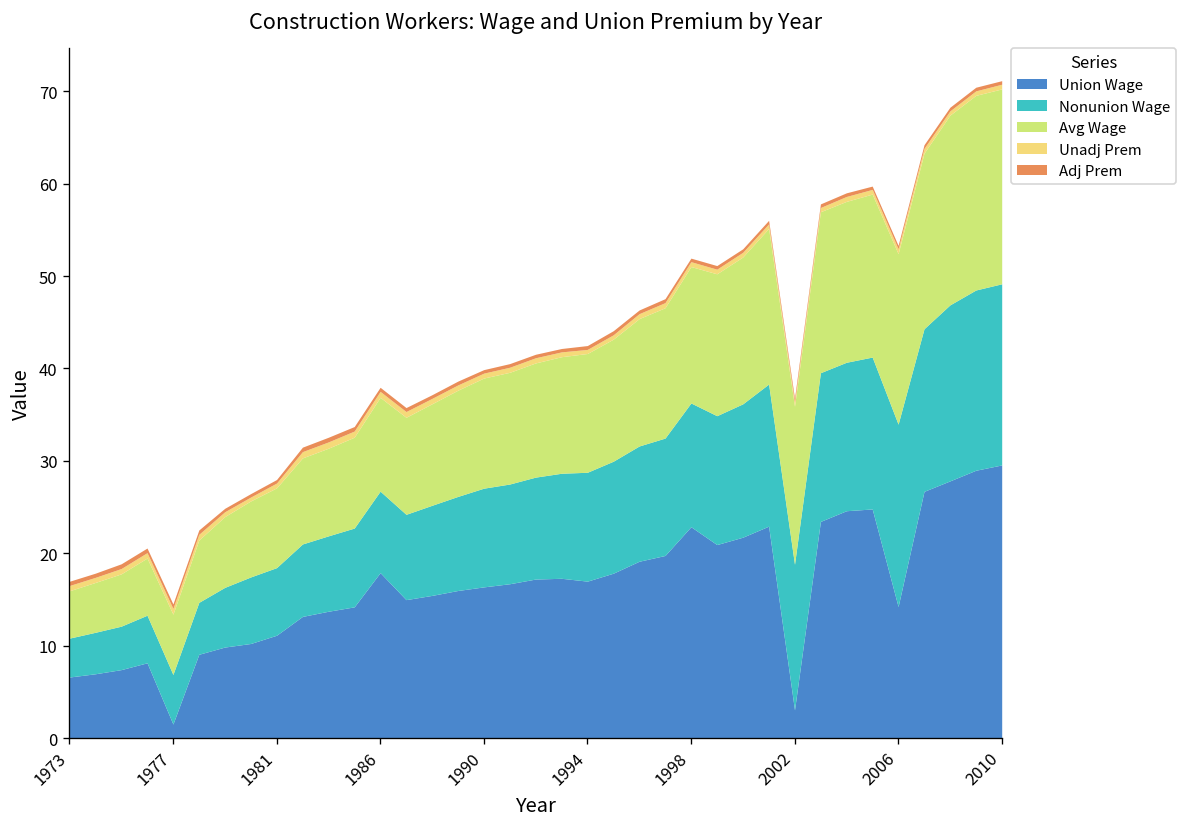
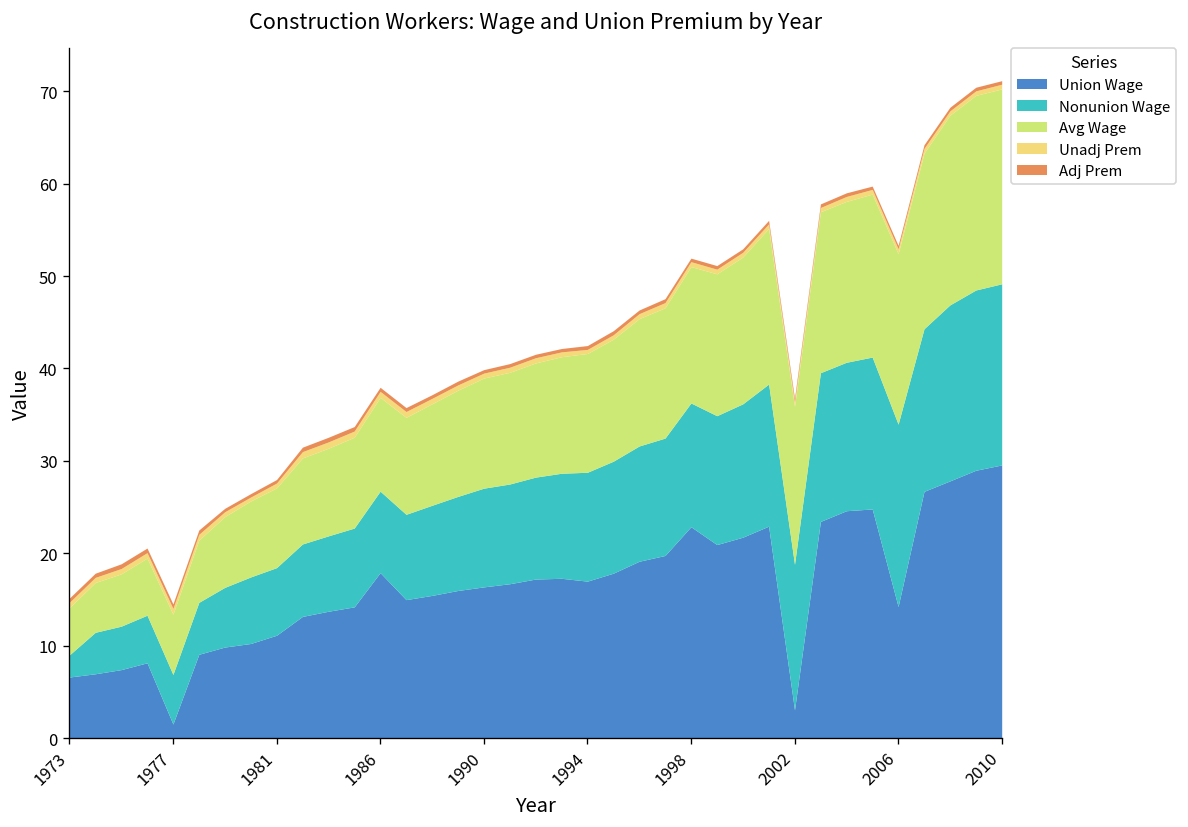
Nonunion Wage, 1973: 4 -> 2
